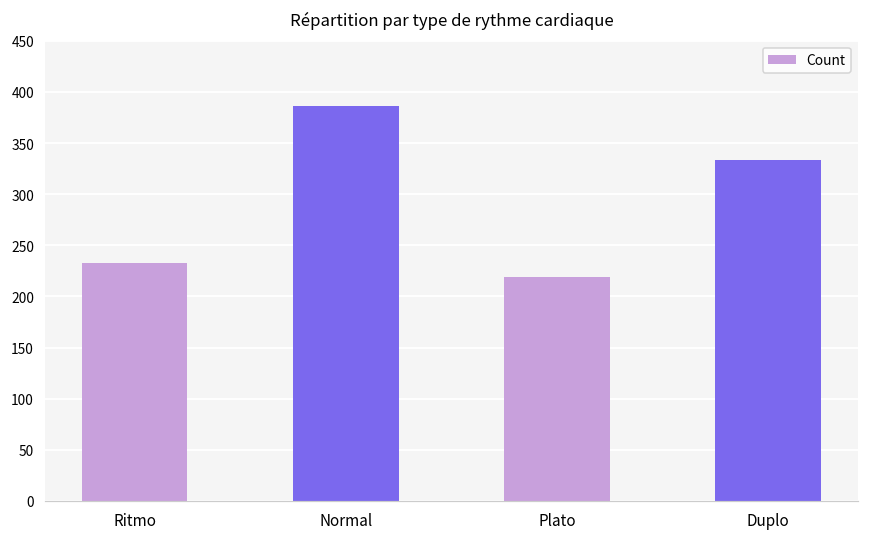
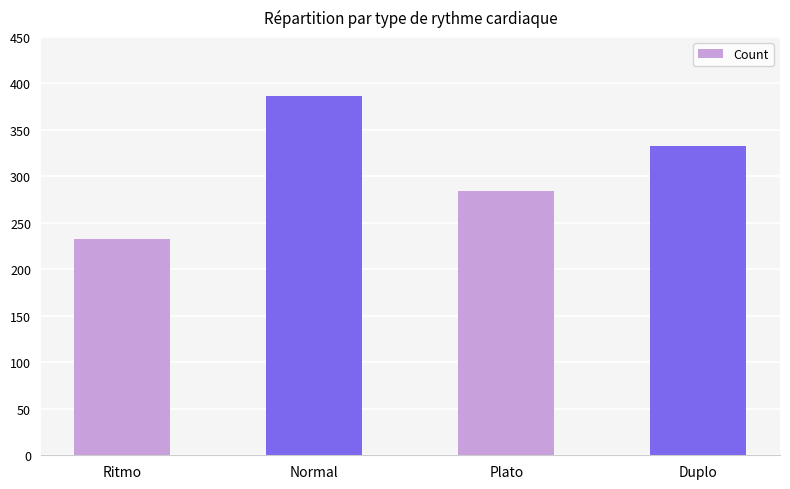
Plato: 220 -> 280
